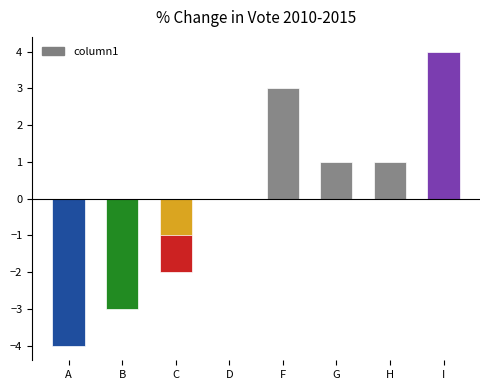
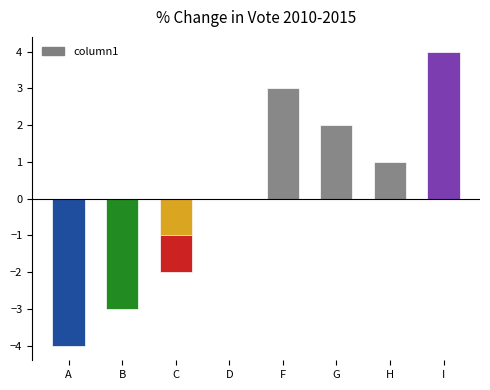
G: 1.0 -> 2.0
